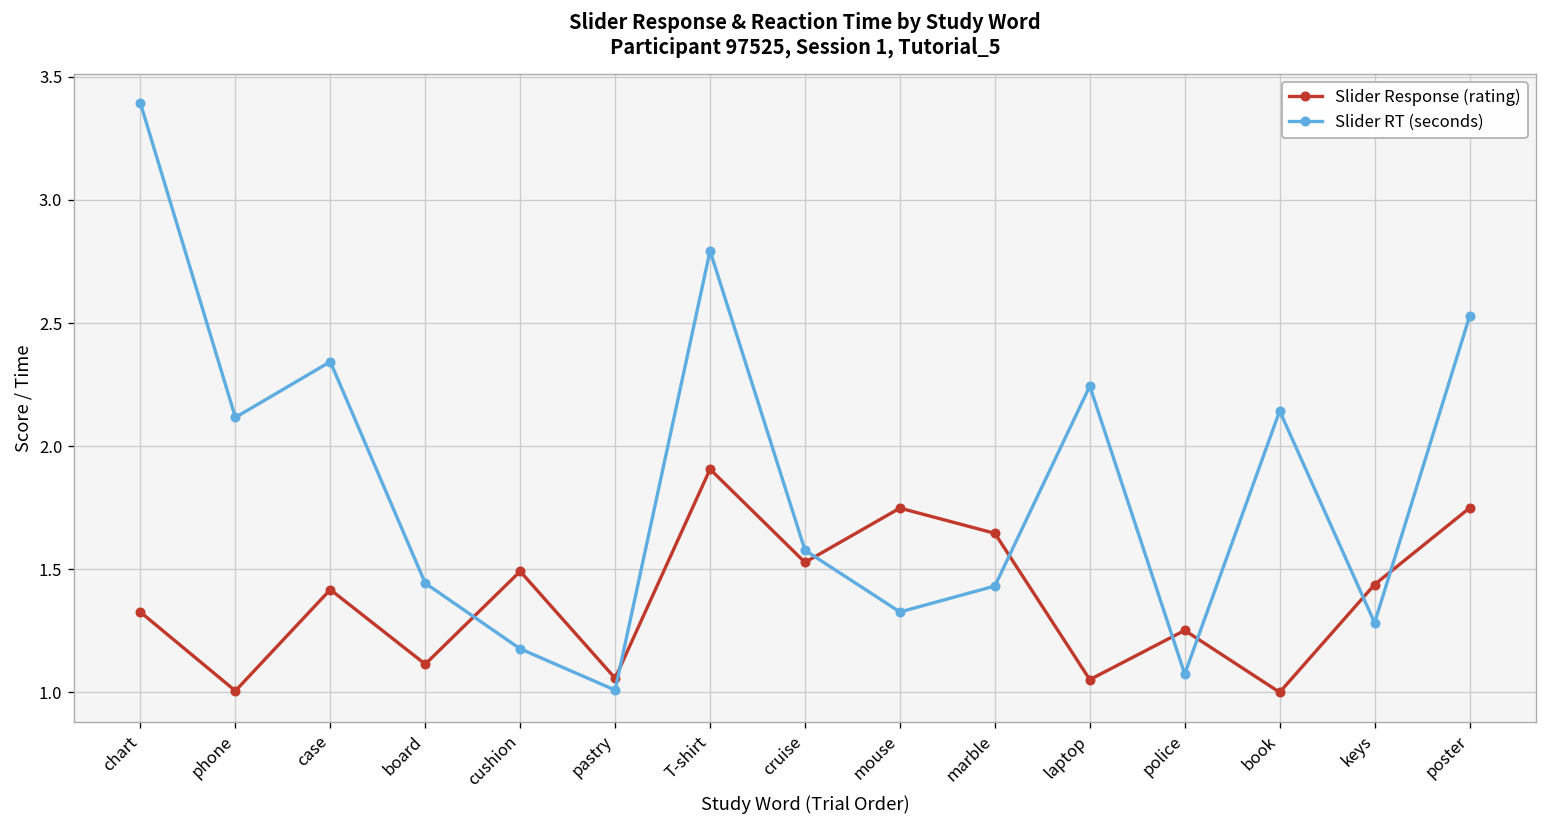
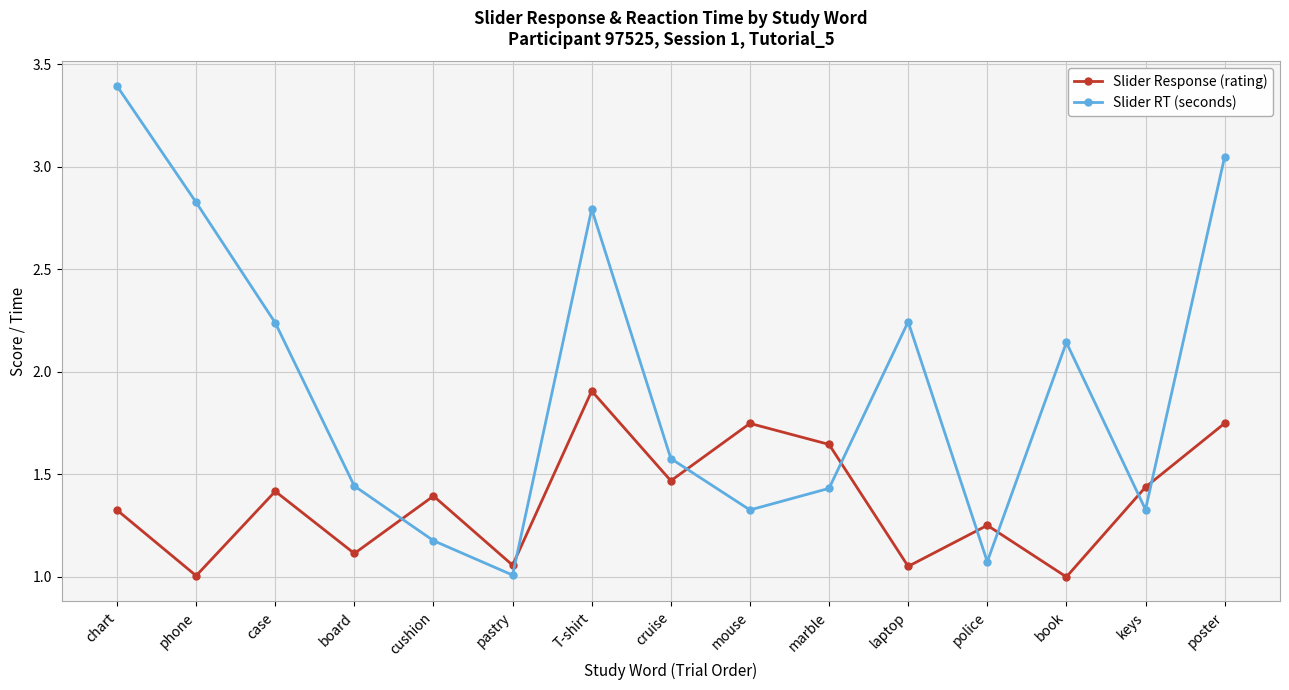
Slider RT (seconds), phone: 2.12 -> 2.83
Slider RT (seconds), case: 2.34 -> 2.24
Slider Response (rating), cushion: 1.49 -> 1.39
Slider Response (rating), cruise: 1.53 -> 1.47
Slider RT (seconds), keys: 1.28 -> 1.33
Slider RT (seconds), poster: 2.53 -> 3.05
